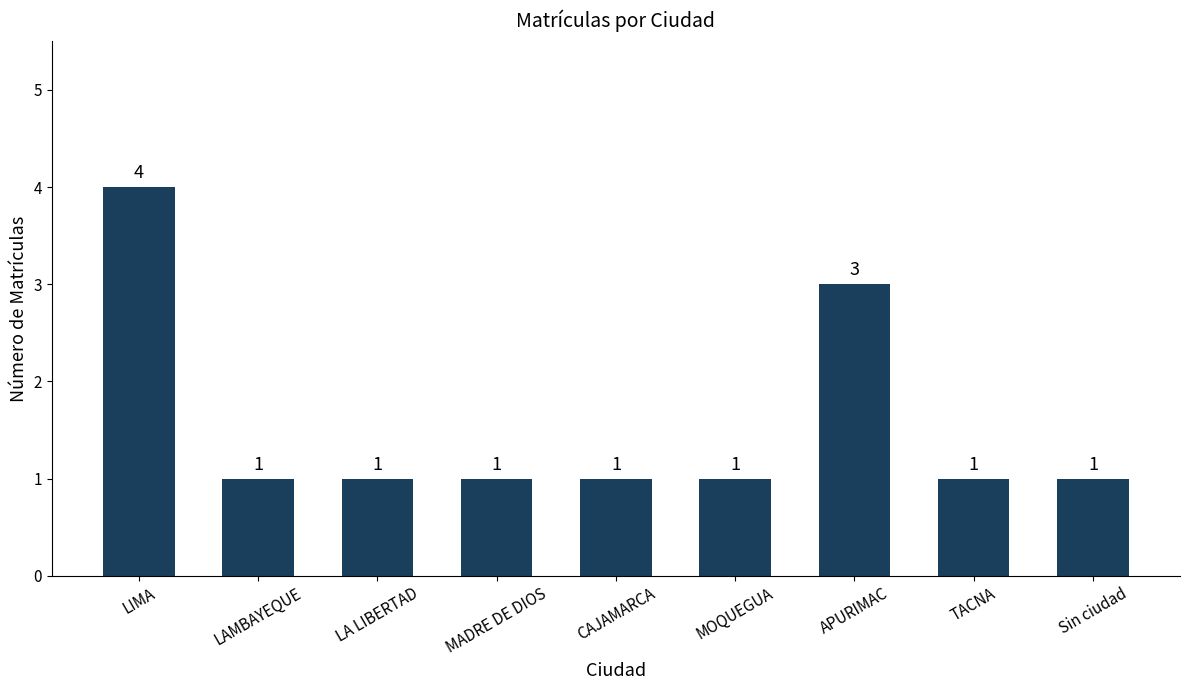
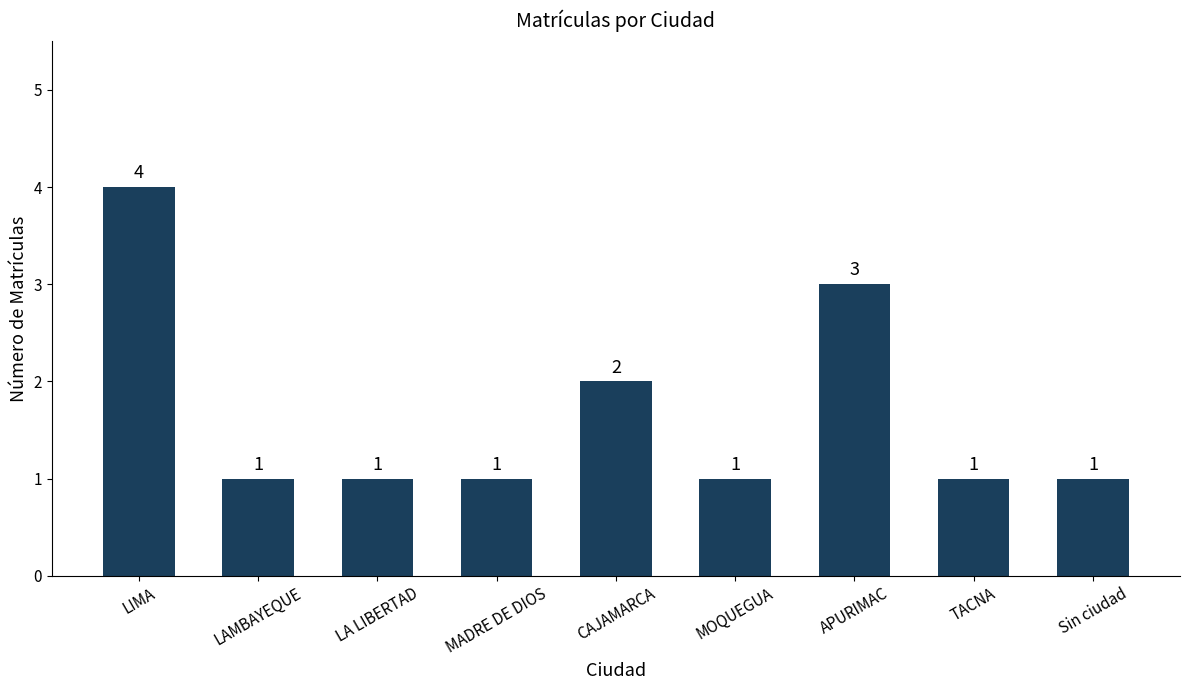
CAJAMARCA: 1 -> 2
